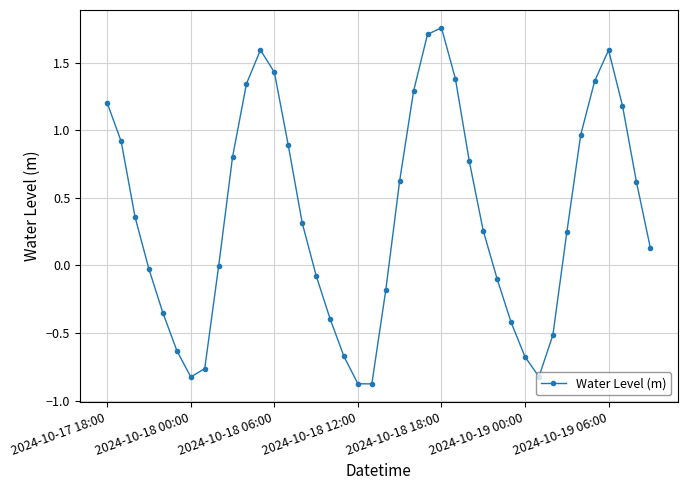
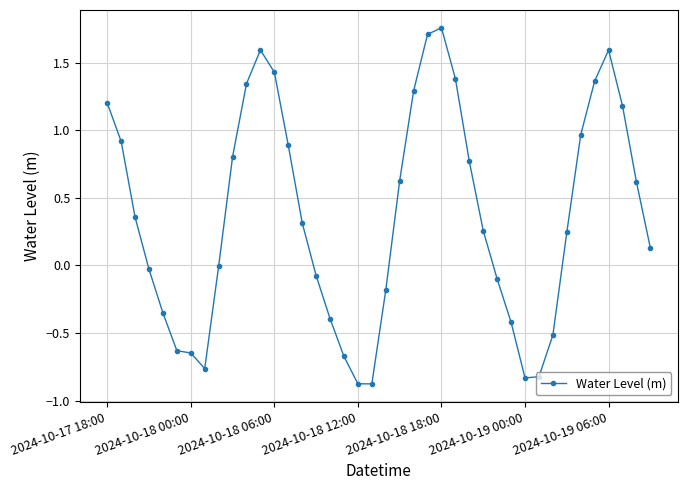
2024-10-18 00:00: -0.83 -> -0.65
2024-10-19 00:00: -0.68 -> -0.83
